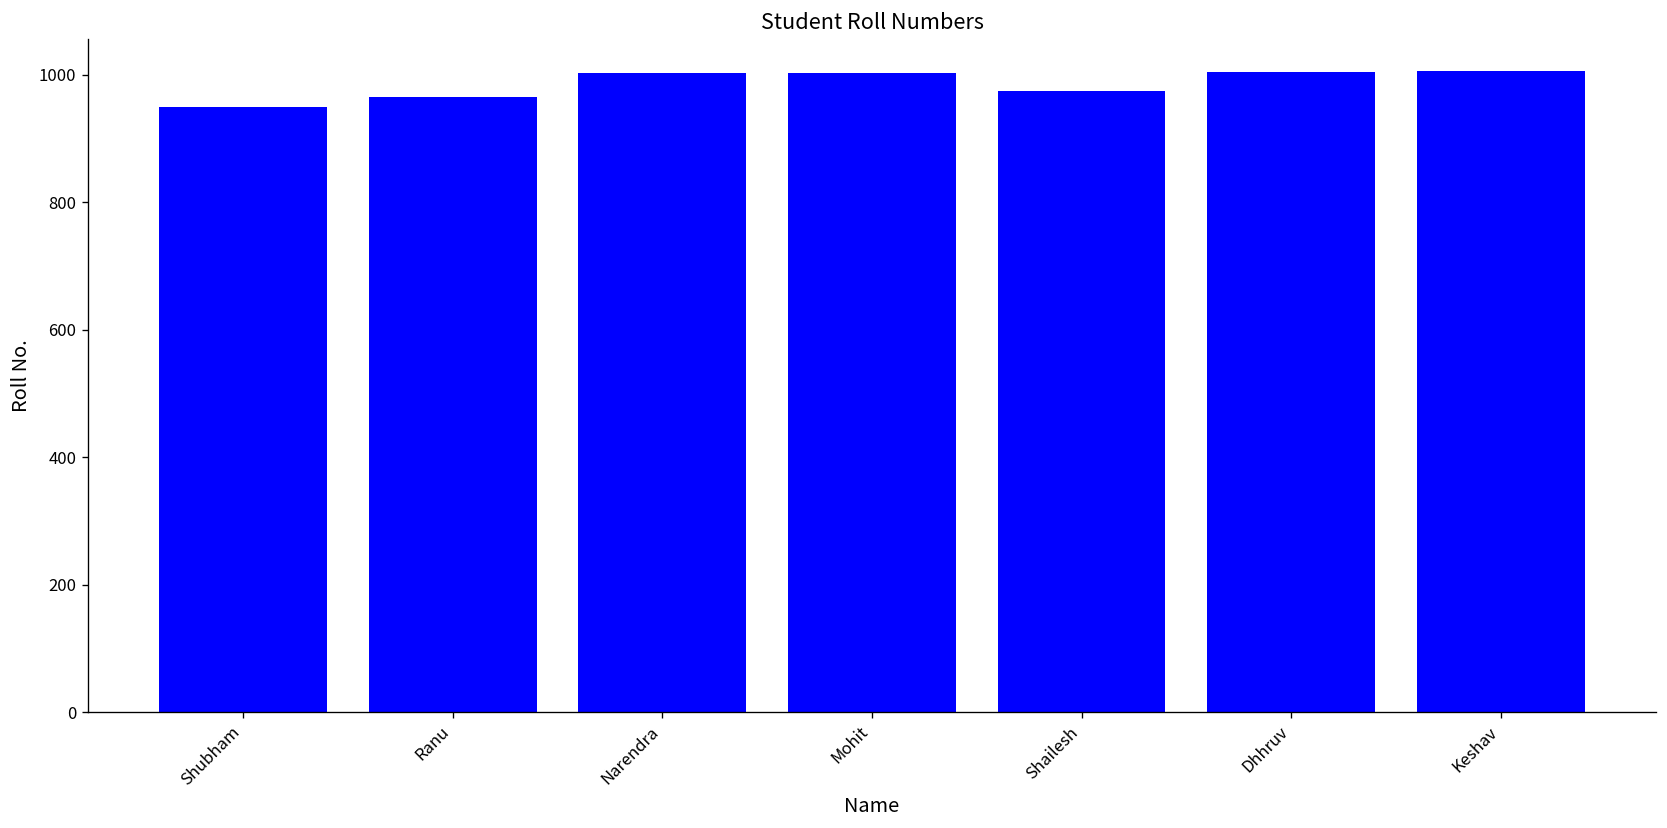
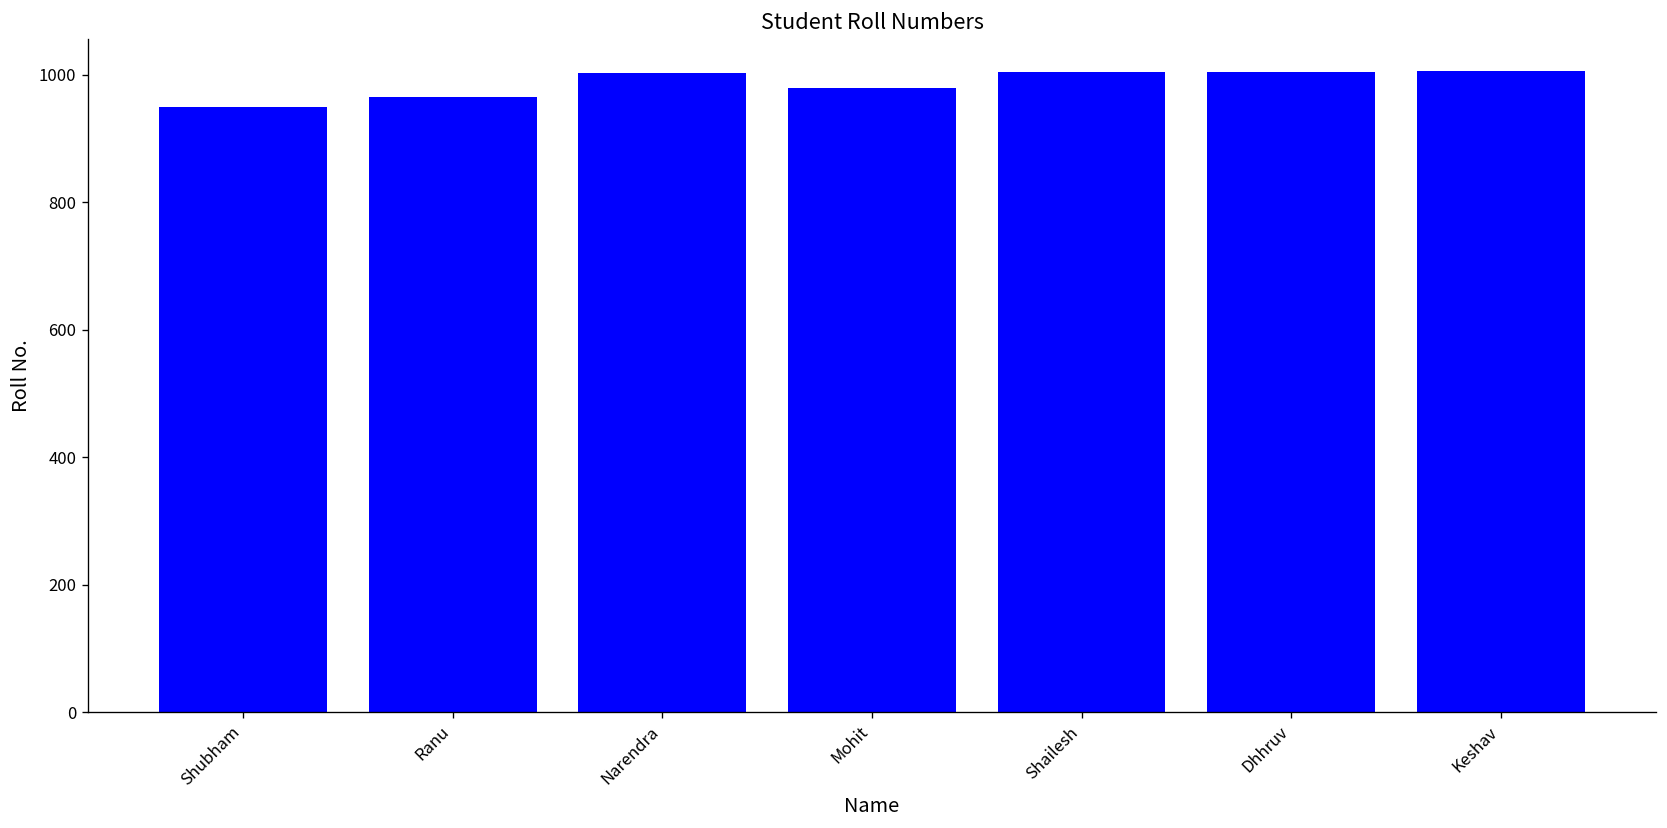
Mohit: 1000 -> 980
Shailesh: 980 -> 1000
